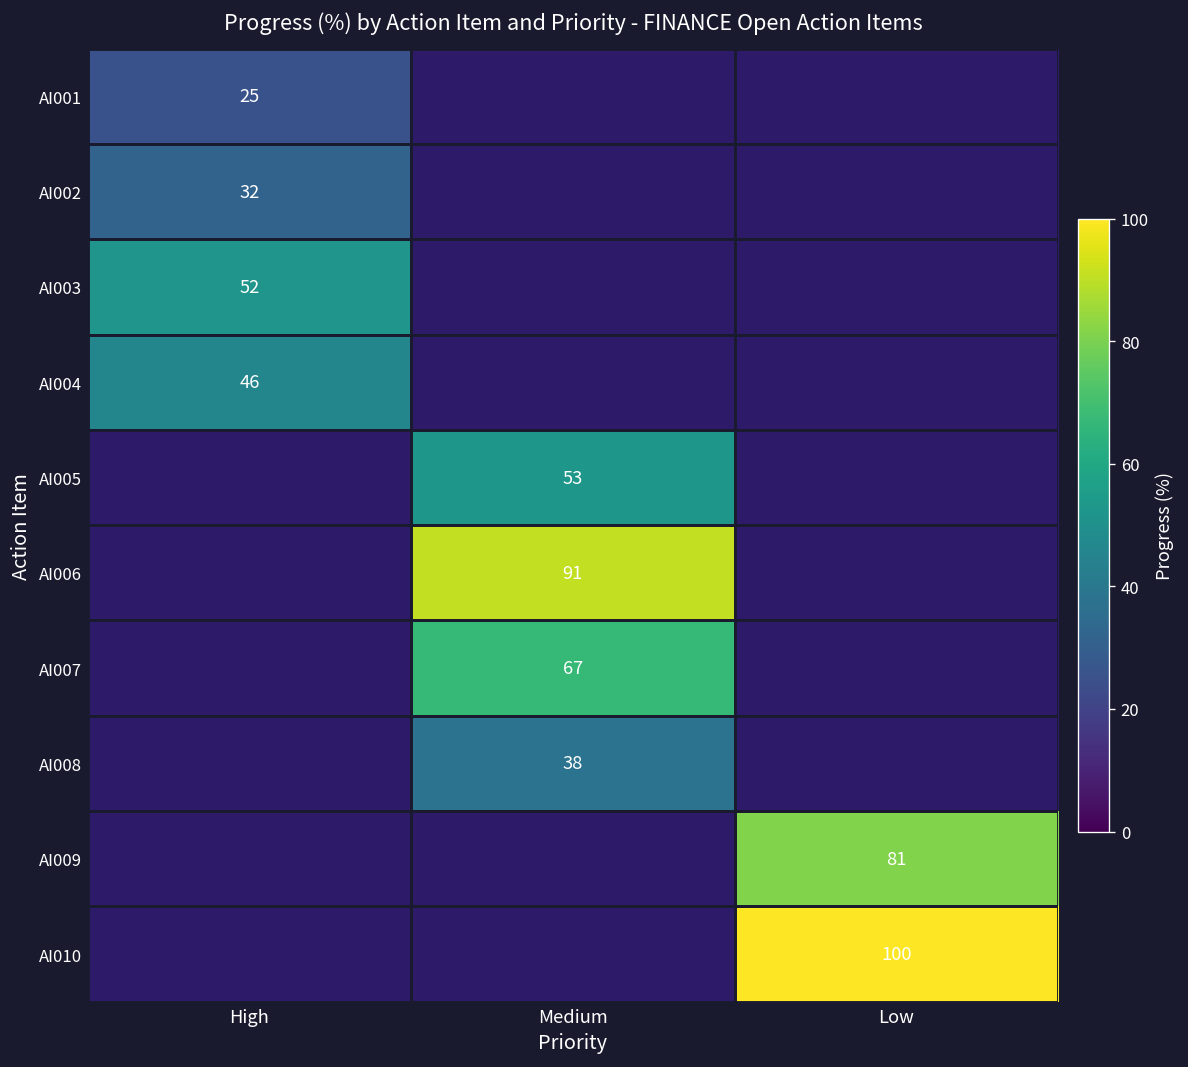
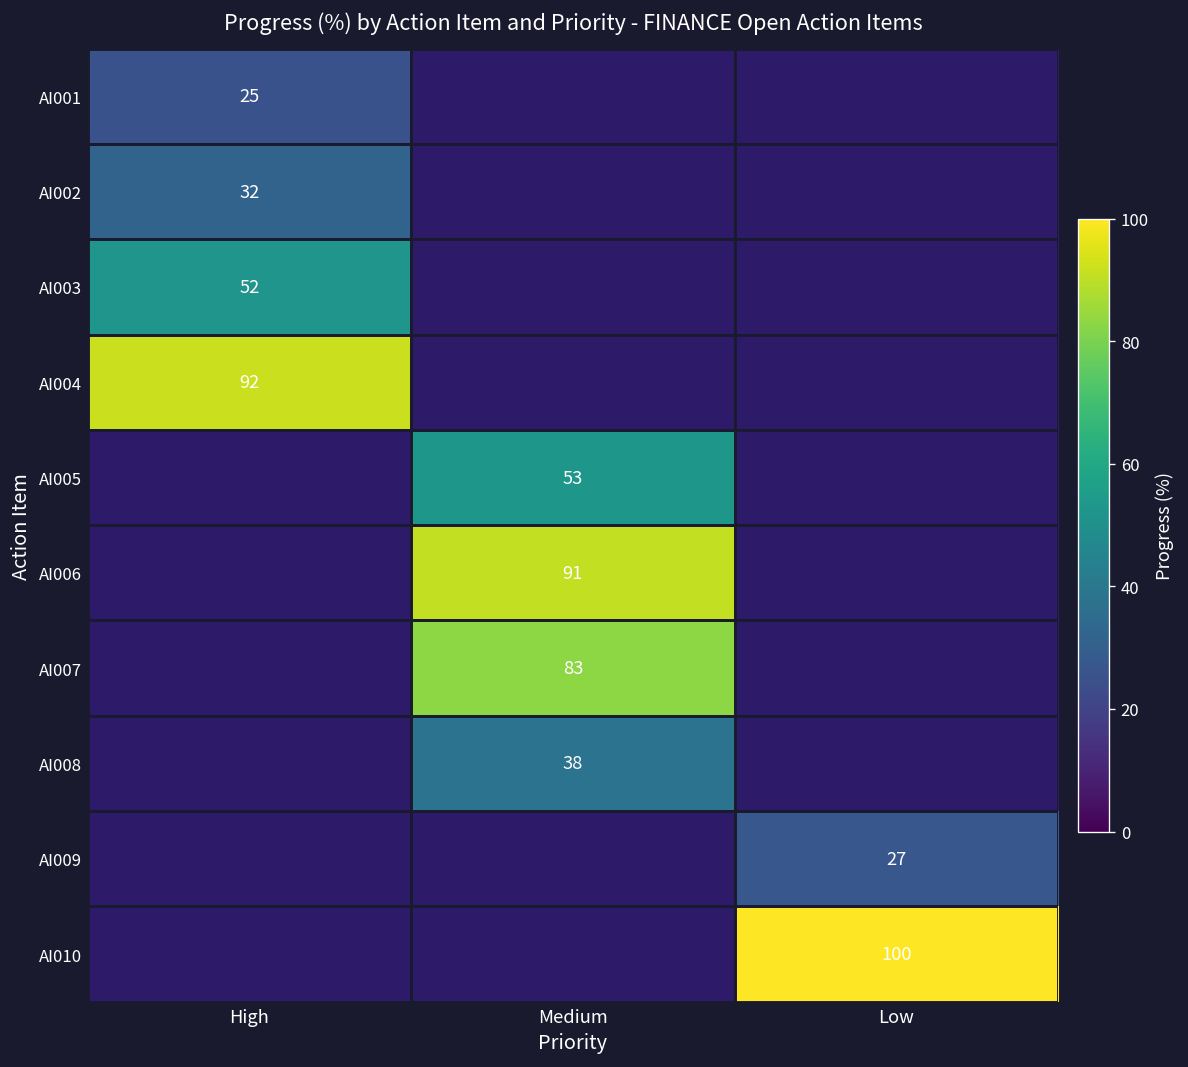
AI004, High: 46 -> 92
AI007, Medium: 67 -> 83
AI009, Low: 81 -> 27
